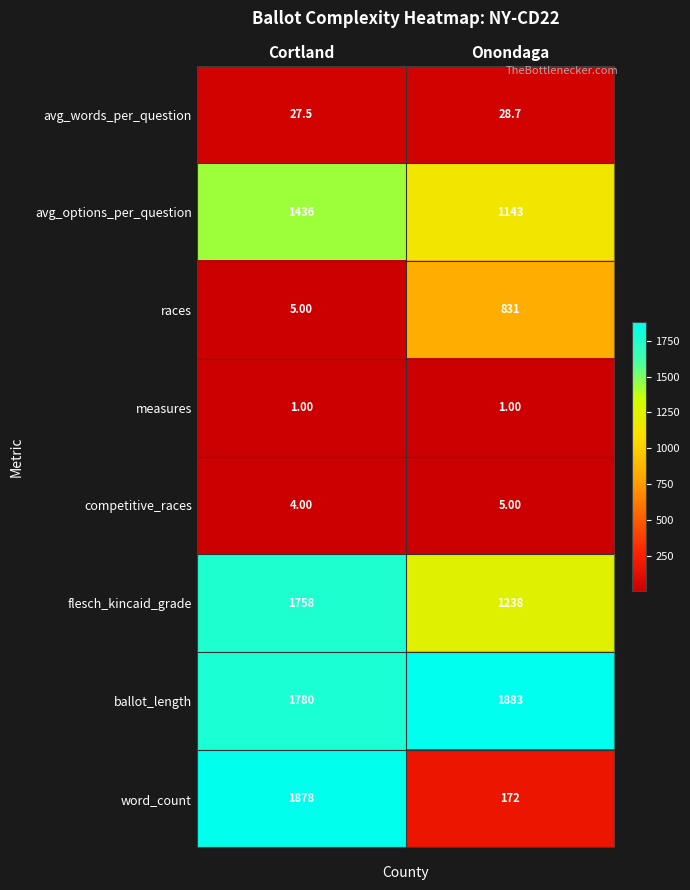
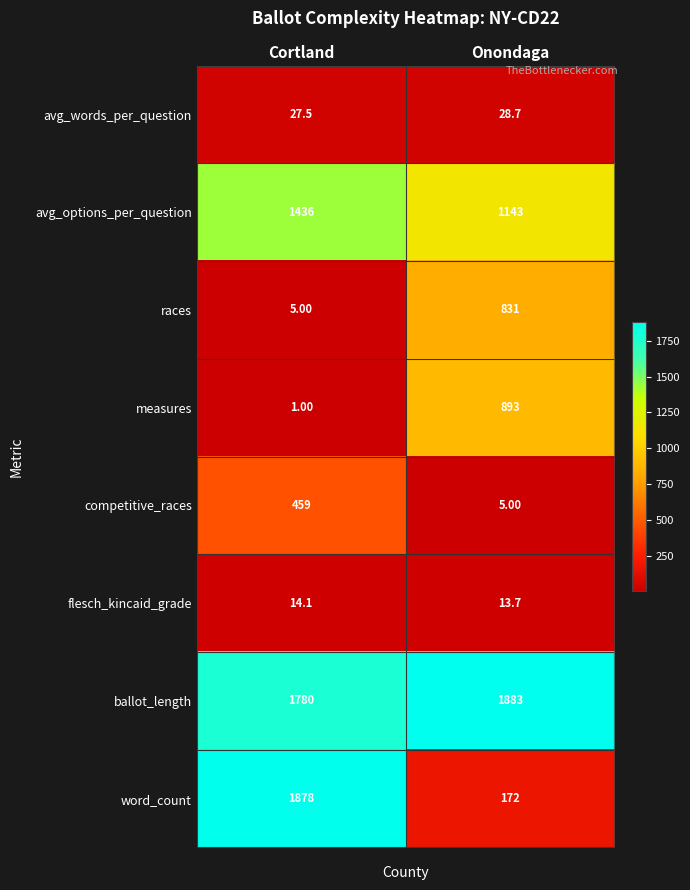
measures, Onondaga: 1.00 -> 893
competitive_races, Cortland: 4.00 -> 459
flesch_kincaid_grade, Cortland: 1758 -> 14.1
flesch_kincaid_grade, Onondaga: 1238 -> 13.7
